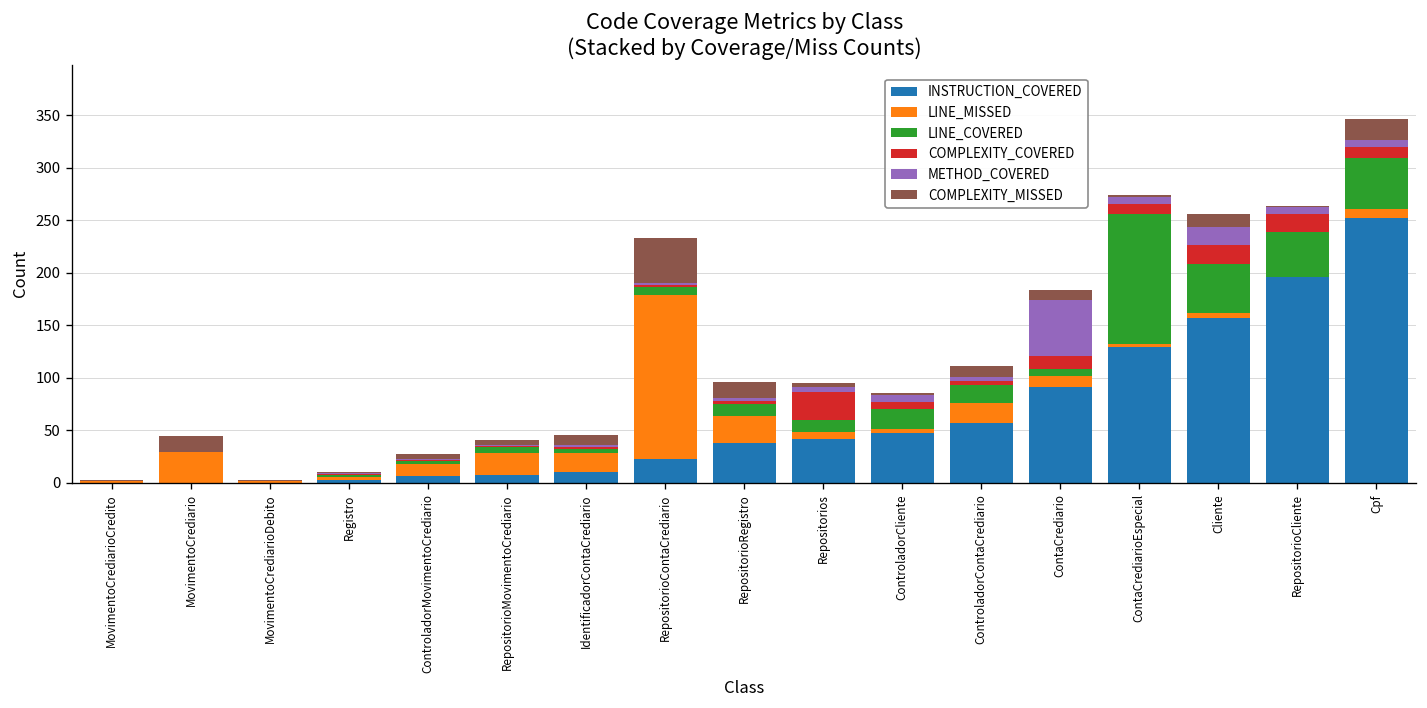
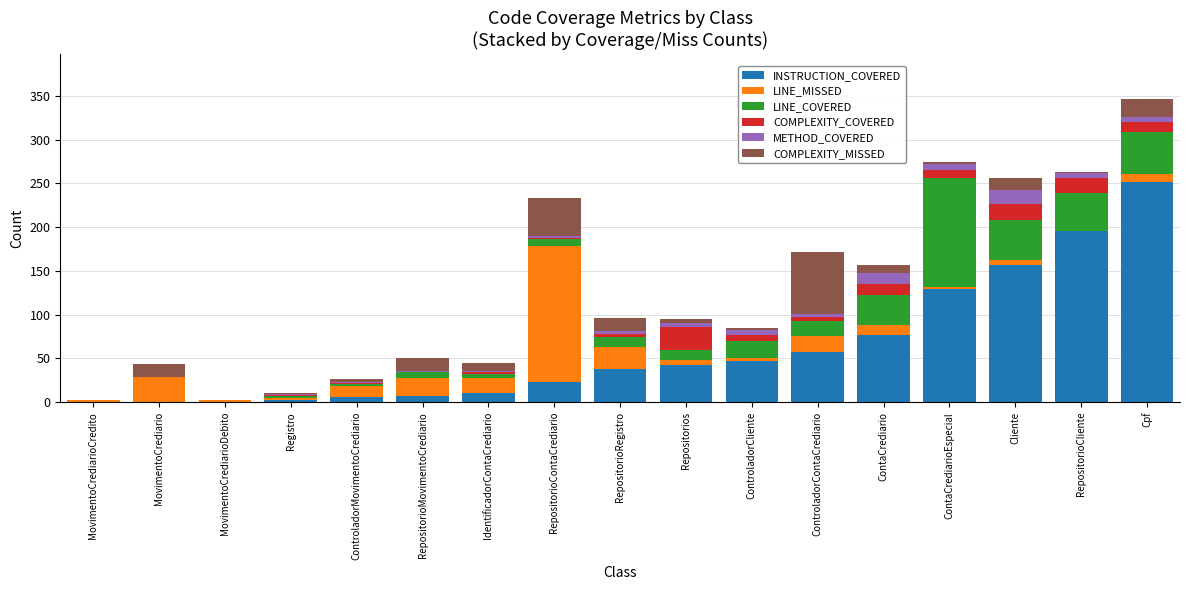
COMPLEXITY_MISSED, RepositorioMovimentoCrediario: 10 -> 20
COMPLEXITY_MISSED, ControladorContaCrediario: 10 -> 70
INSTRUCTION_COVERED, ContaCrediario: 90 -> 80
LINE_COVERED, ContaCrediario: 10 -> 30
METHOD_COVERED, ContaCrediario: 50 -> 10
